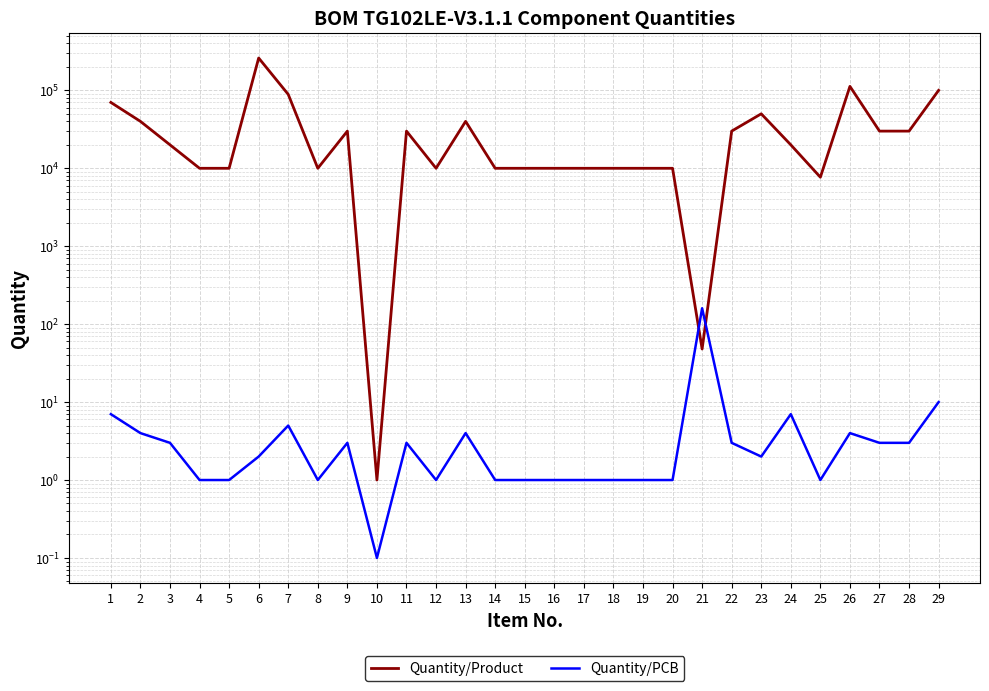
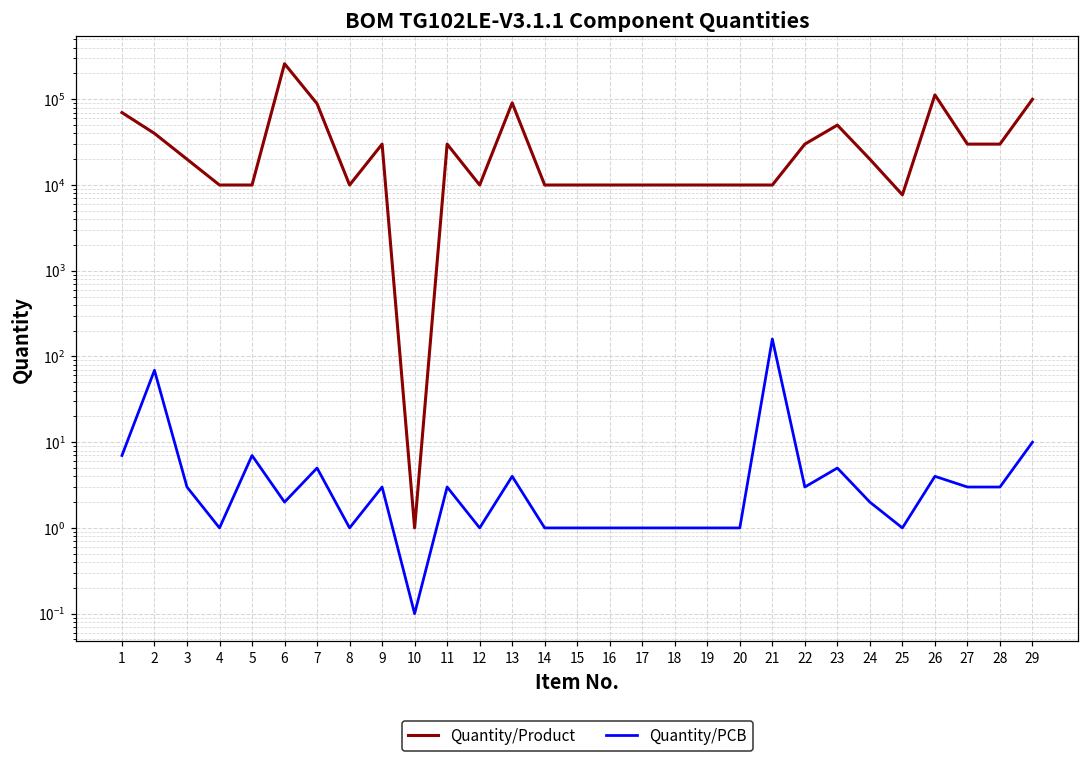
Quantity/PCB, 2: 4 -> 70
Quantity/PCB, 5: 1 -> 7
Quantity/Product, 13: 40000 -> 90000
Quantity/Product, 21: 50 -> 10000
Quantity/PCB, 23: 2 -> 5
Quantity/PCB, 24: 7 -> 2
